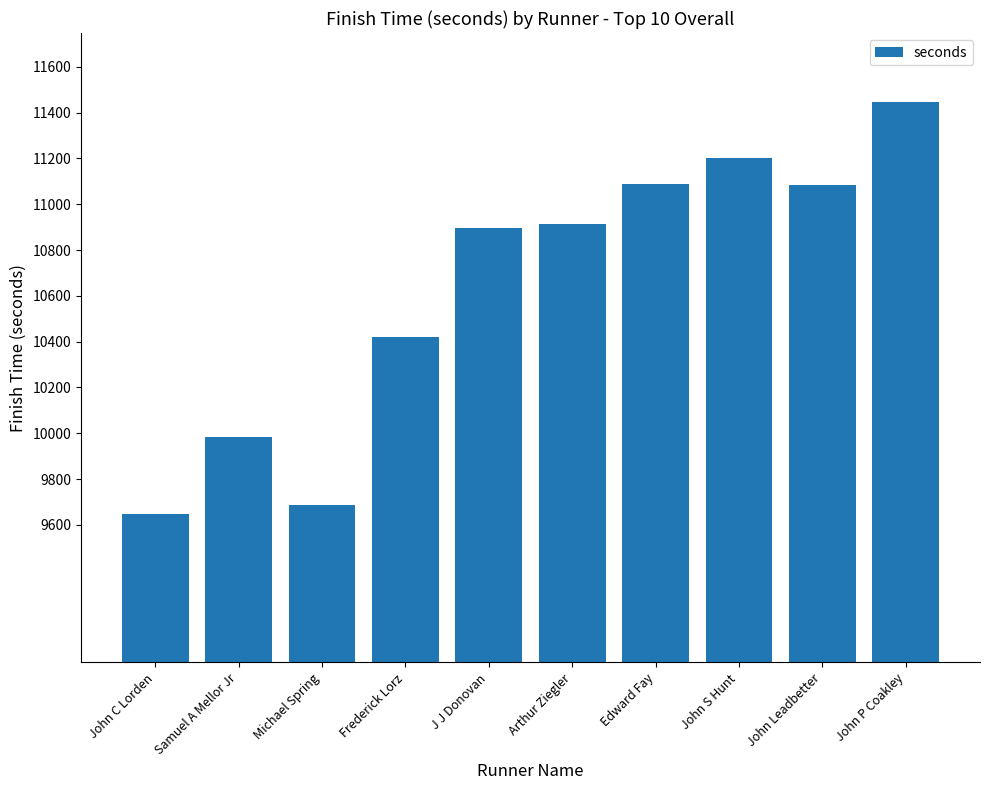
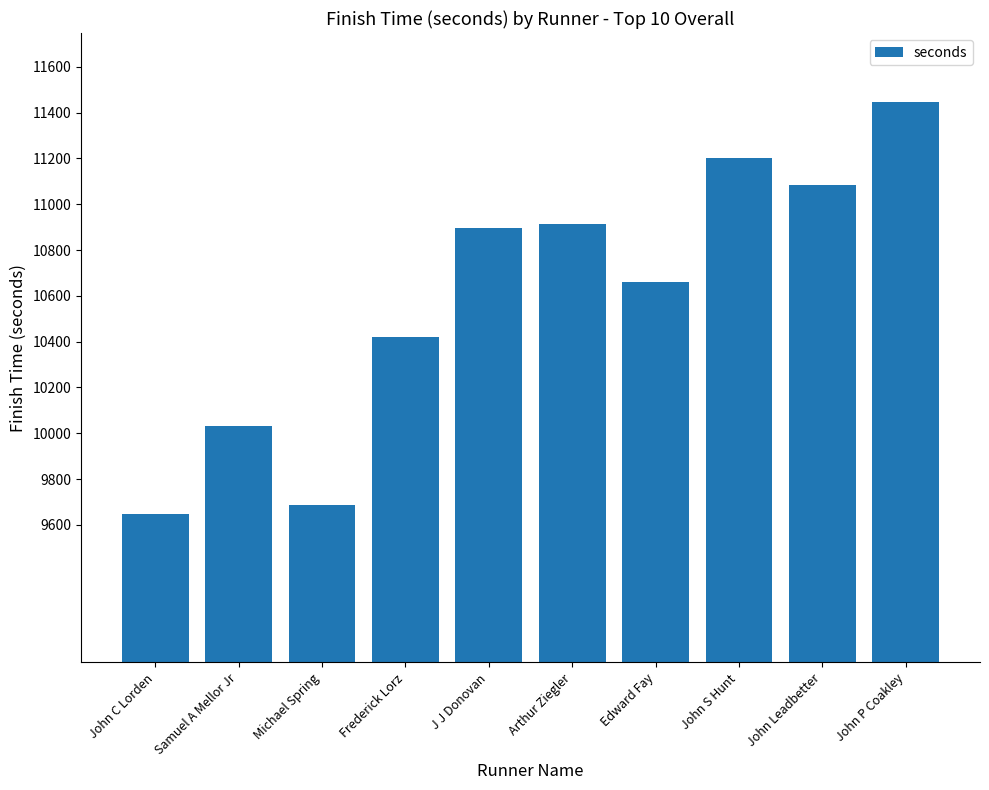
Samuel A Mellor Jr: 9980 -> 10030
Edward Fay: 11090 -> 10660
